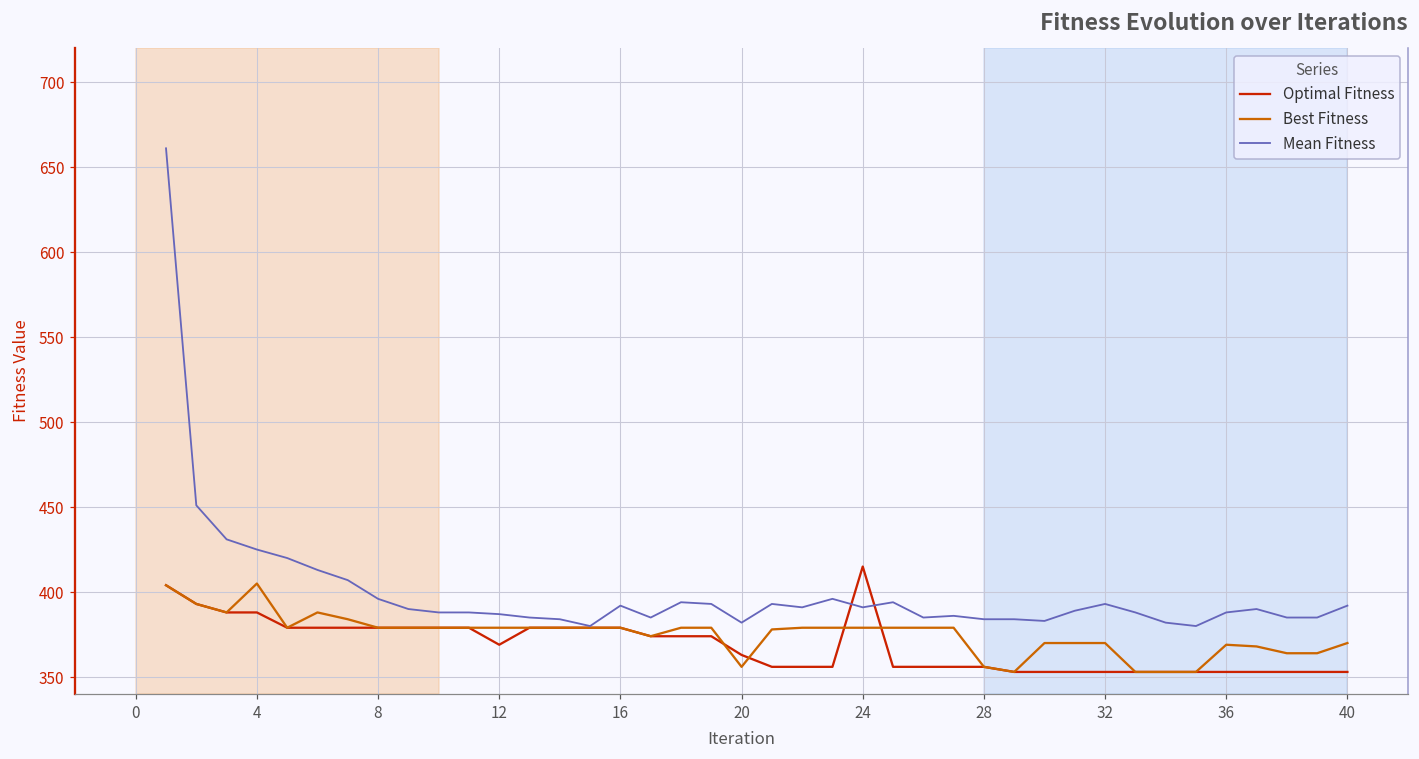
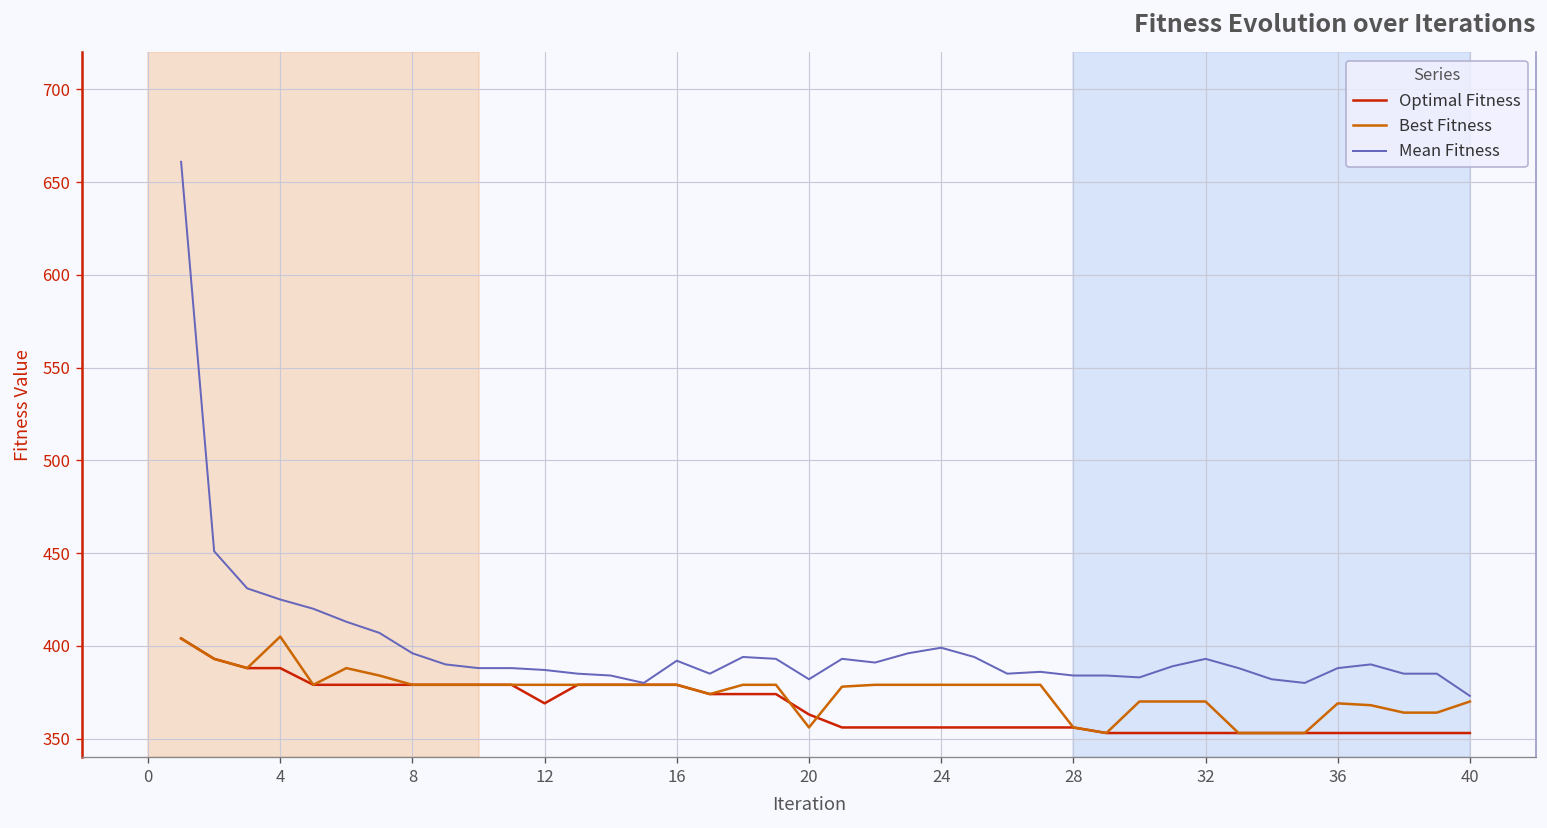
Optimal Fitness, 24: 415 -> 356
Mean Fitness, 24: 391 -> 399
Mean Fitness, 40: 392 -> 373
